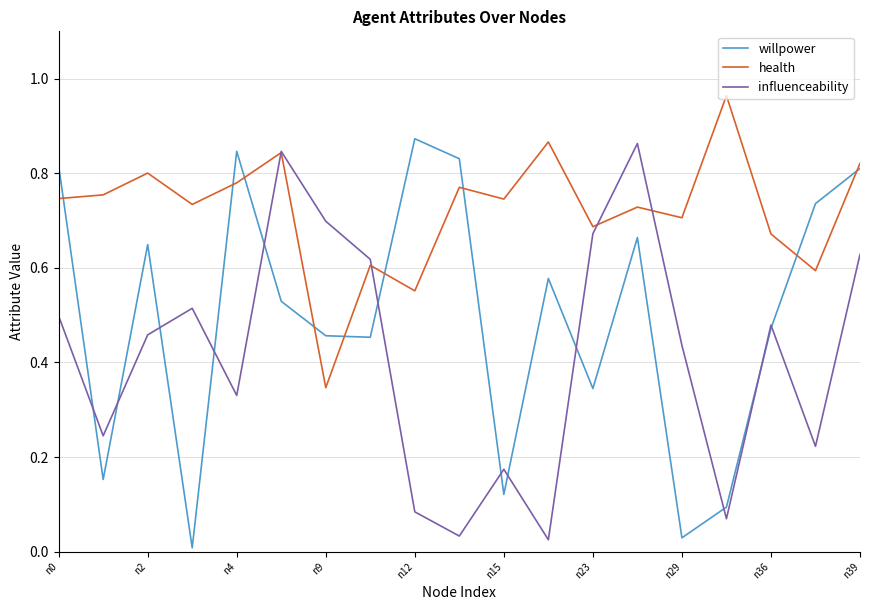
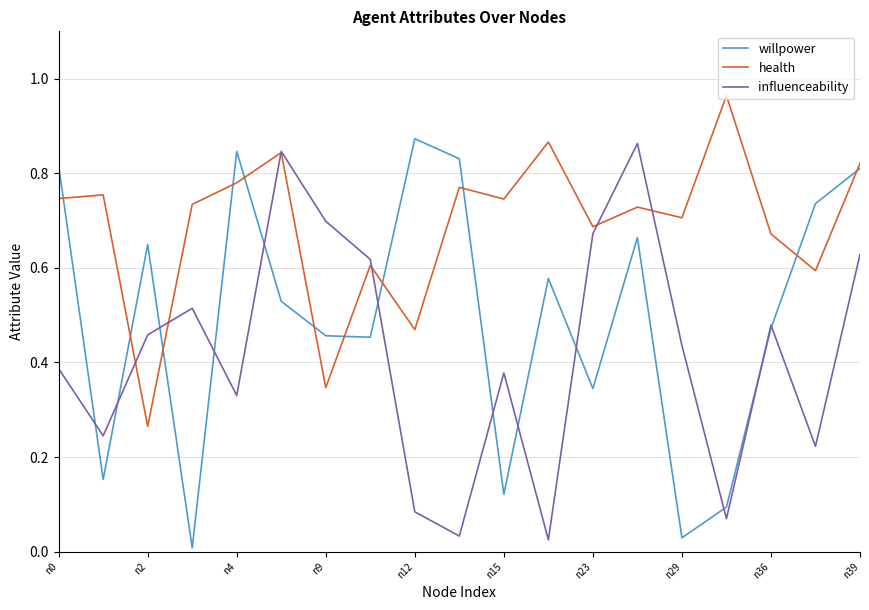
influenceability, n0: 0.50 -> 0.39
health, n2: 0.80 -> 0.26
health, n12: 0.55 -> 0.47
influenceability, n15: 0.17 -> 0.38
